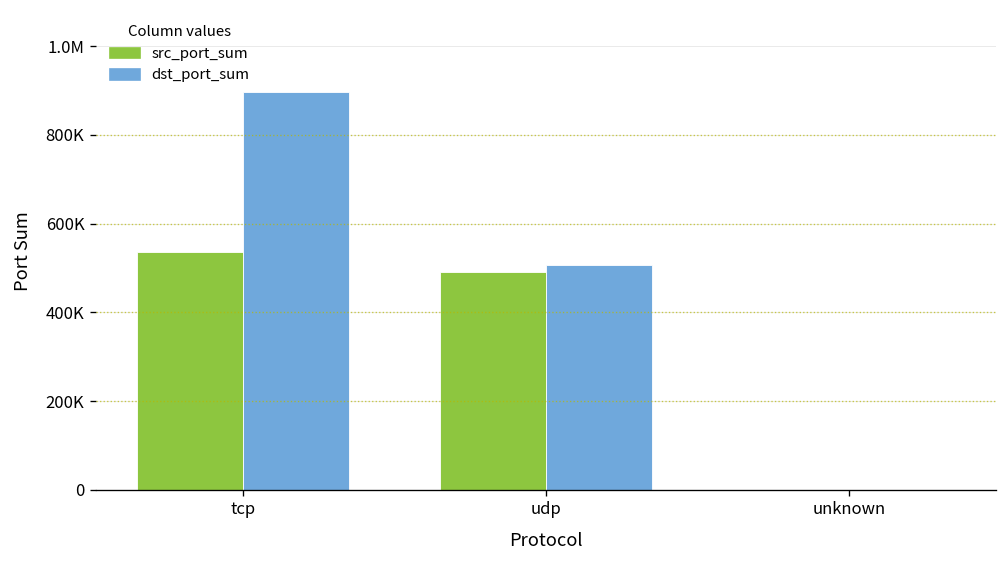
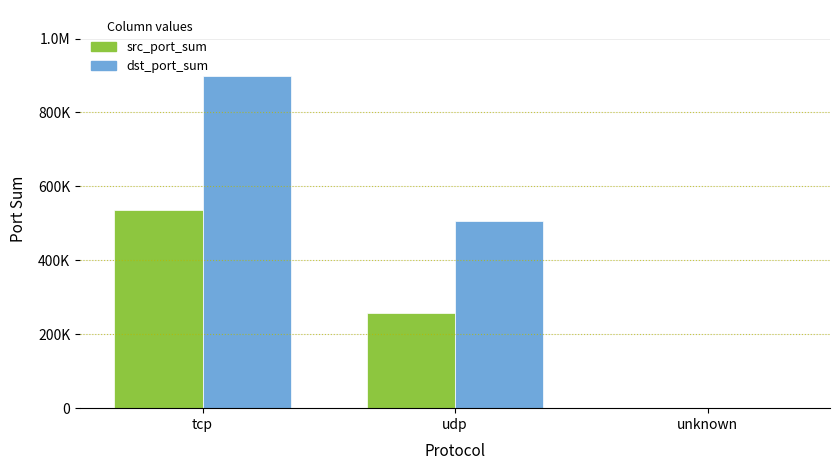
src_port_sum, udp: 490000 -> 260000
